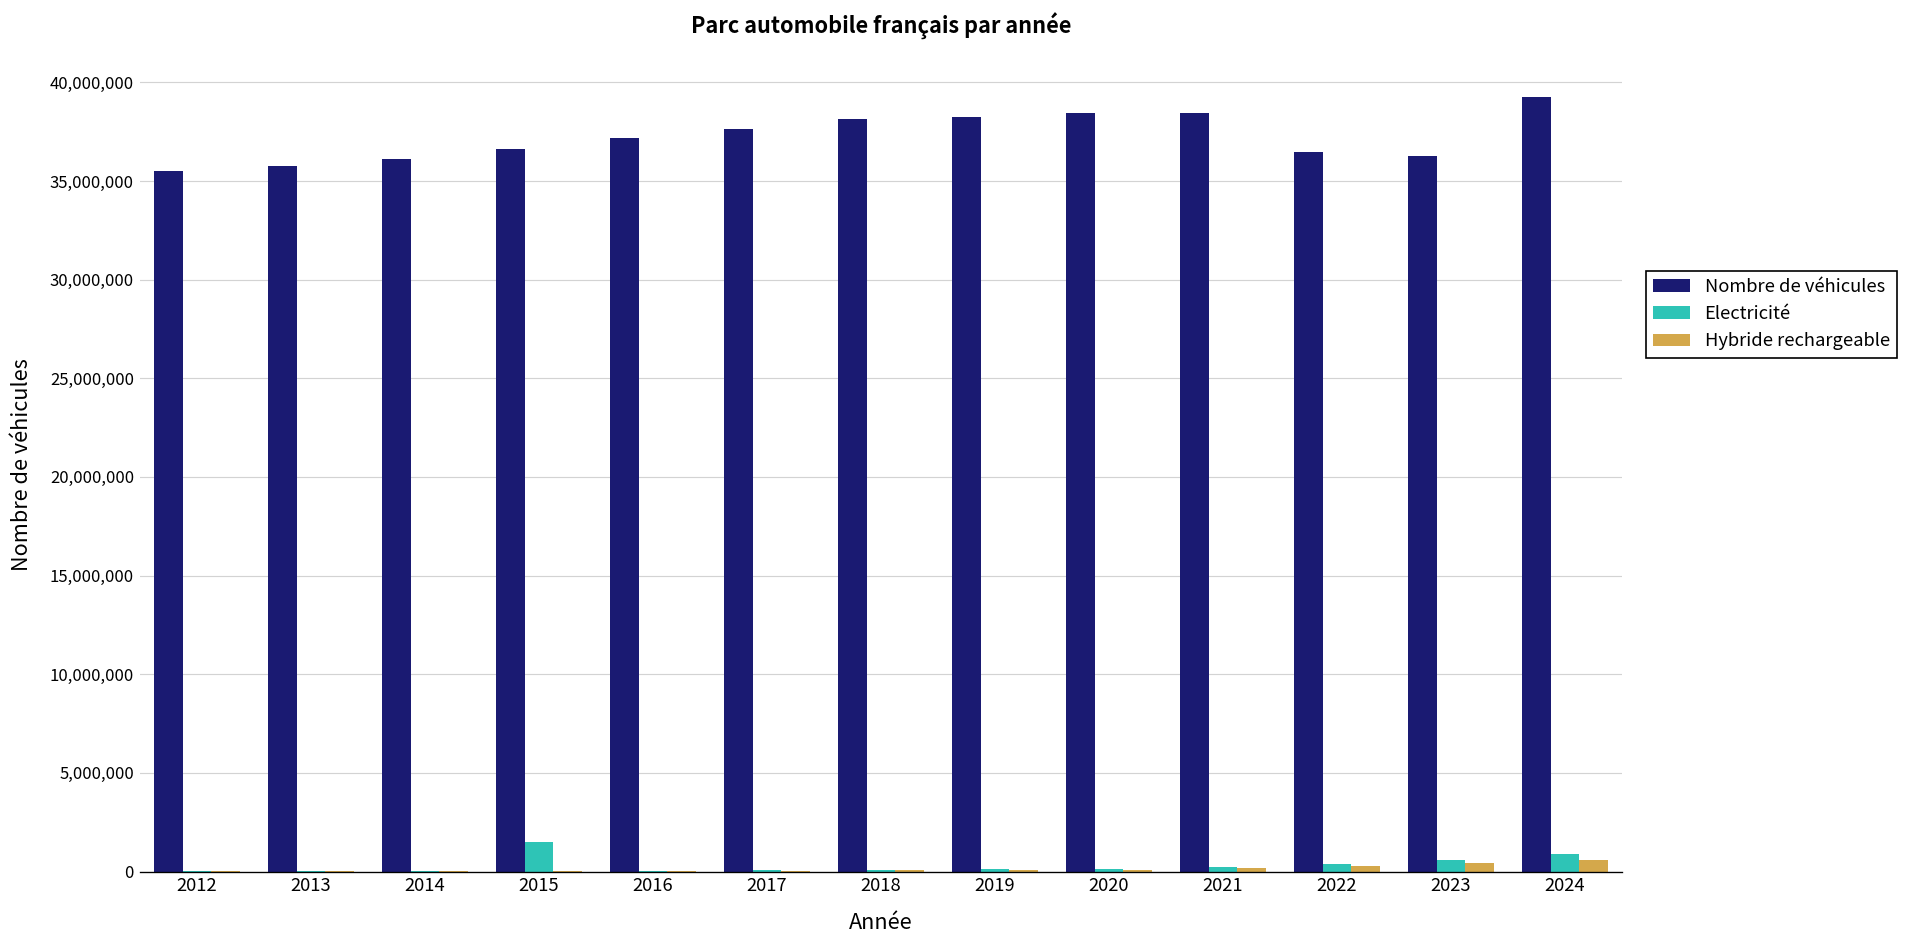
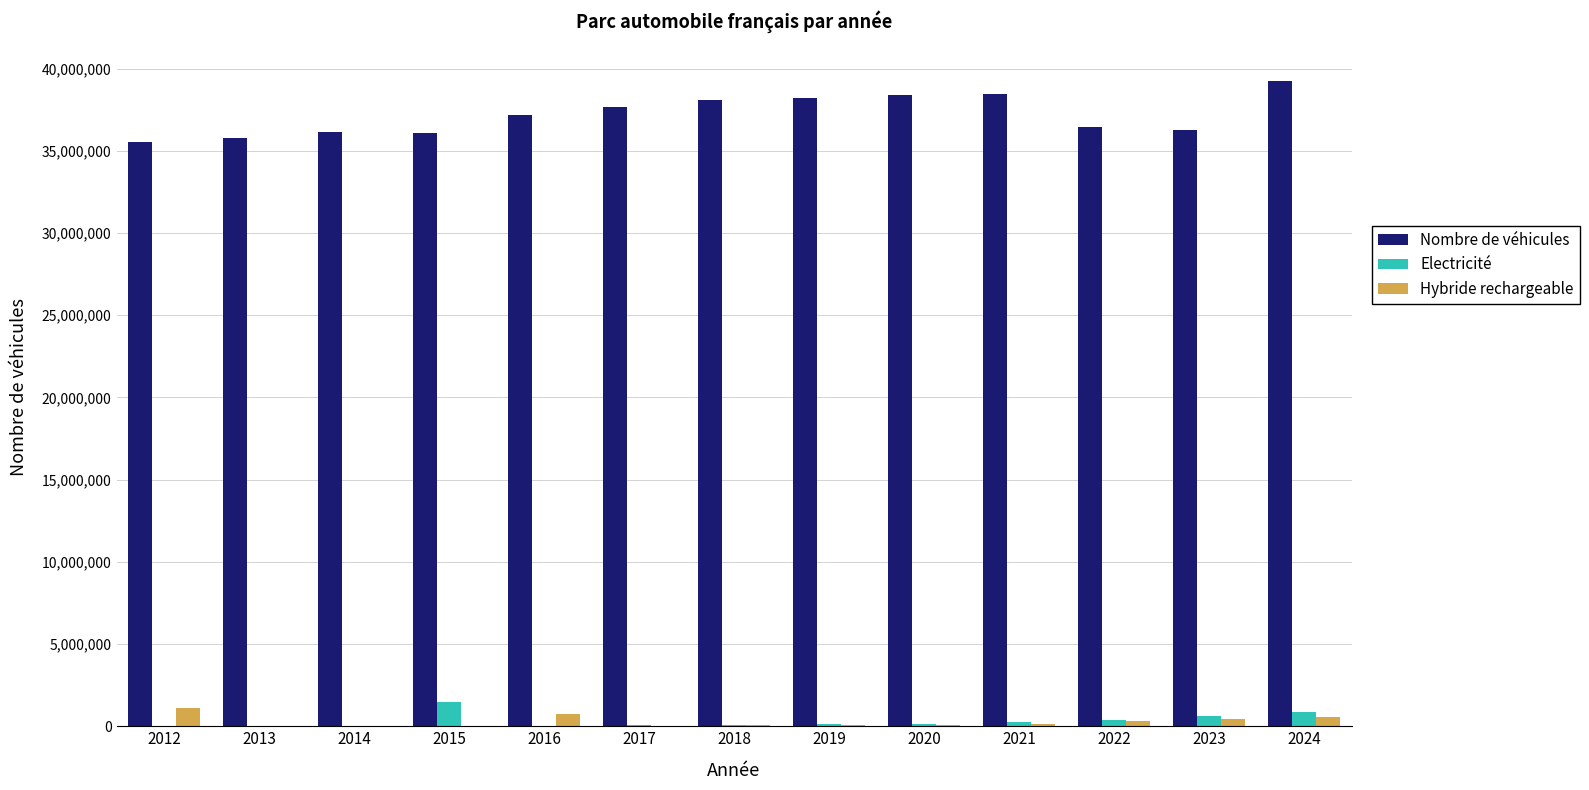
Hybride rechargeable, 2012: 0 -> 1,100,000
Nombre de véhicules, 2015: 36,600,000 -> 36,100,000
Hybride rechargeable, 2016: 0 -> 800,000
